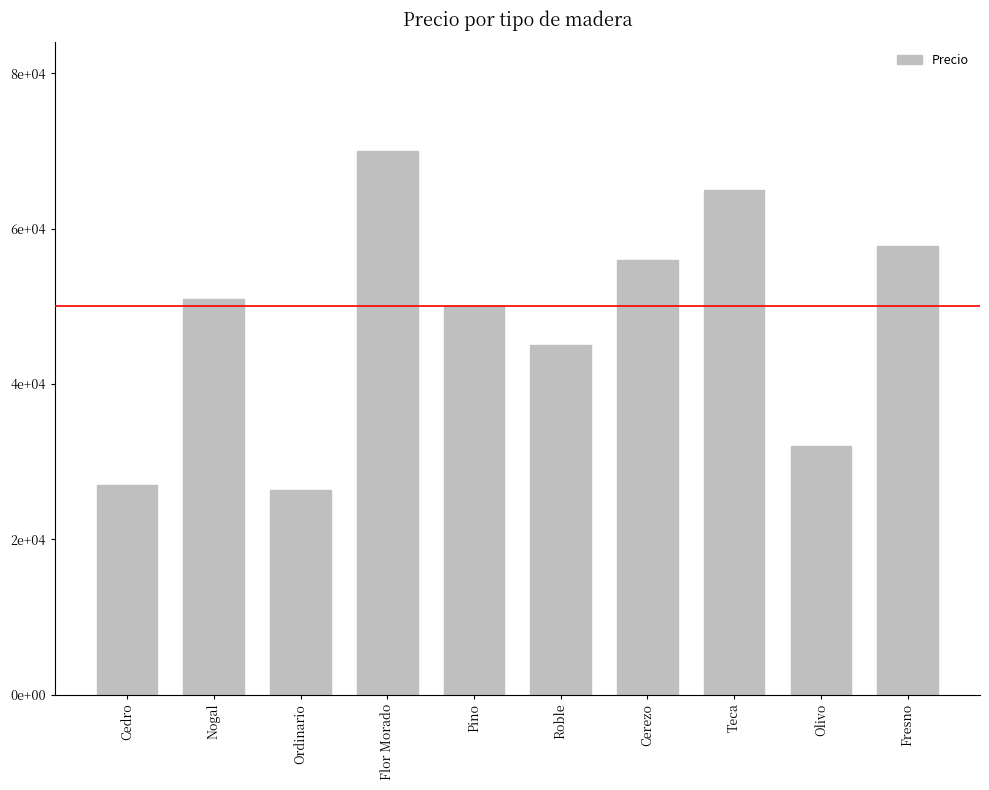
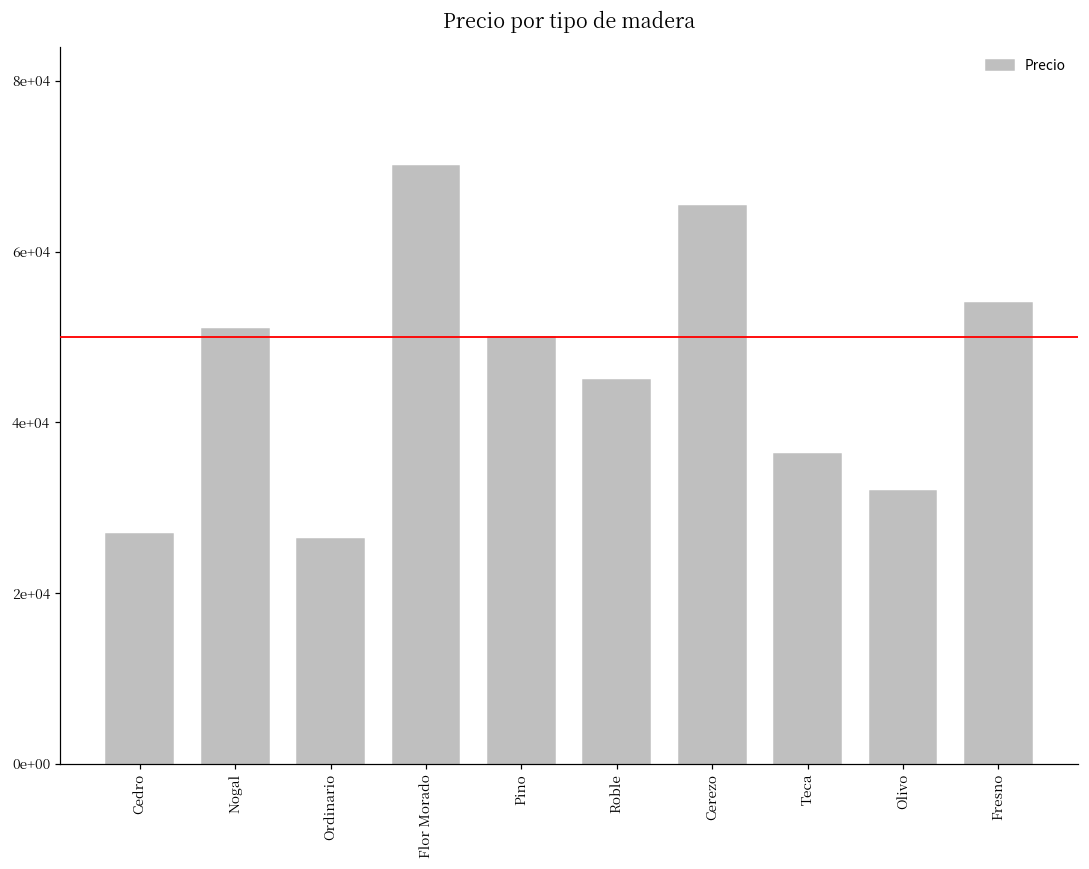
Cerezo: 56000 -> 65000
Teca: 65000 -> 36000
Fresno: 58000 -> 54000
